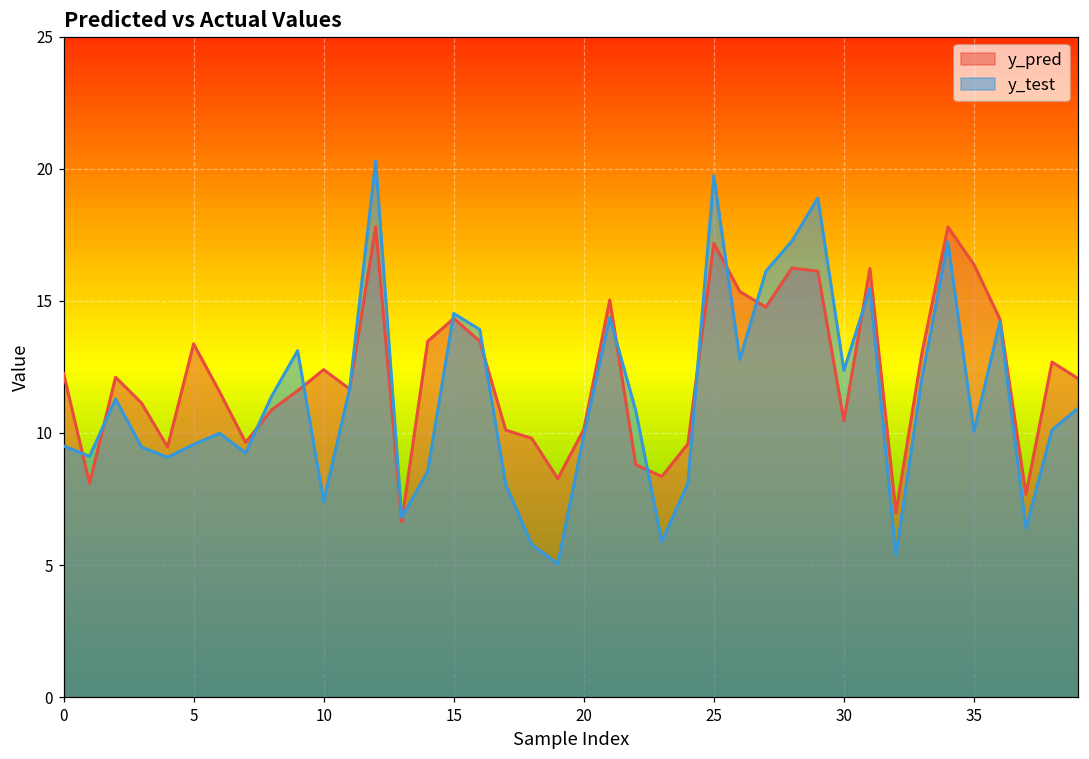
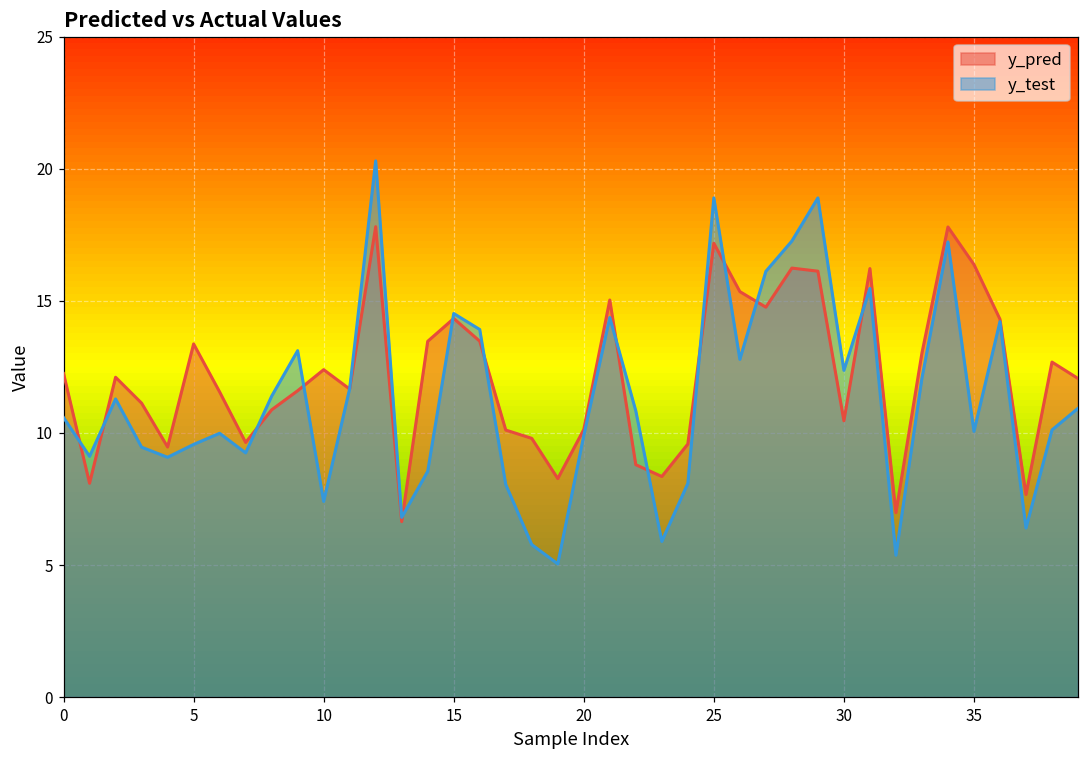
y_test, 0: 9.5 -> 10.6
y_test, 25: 19.7 -> 18.9
